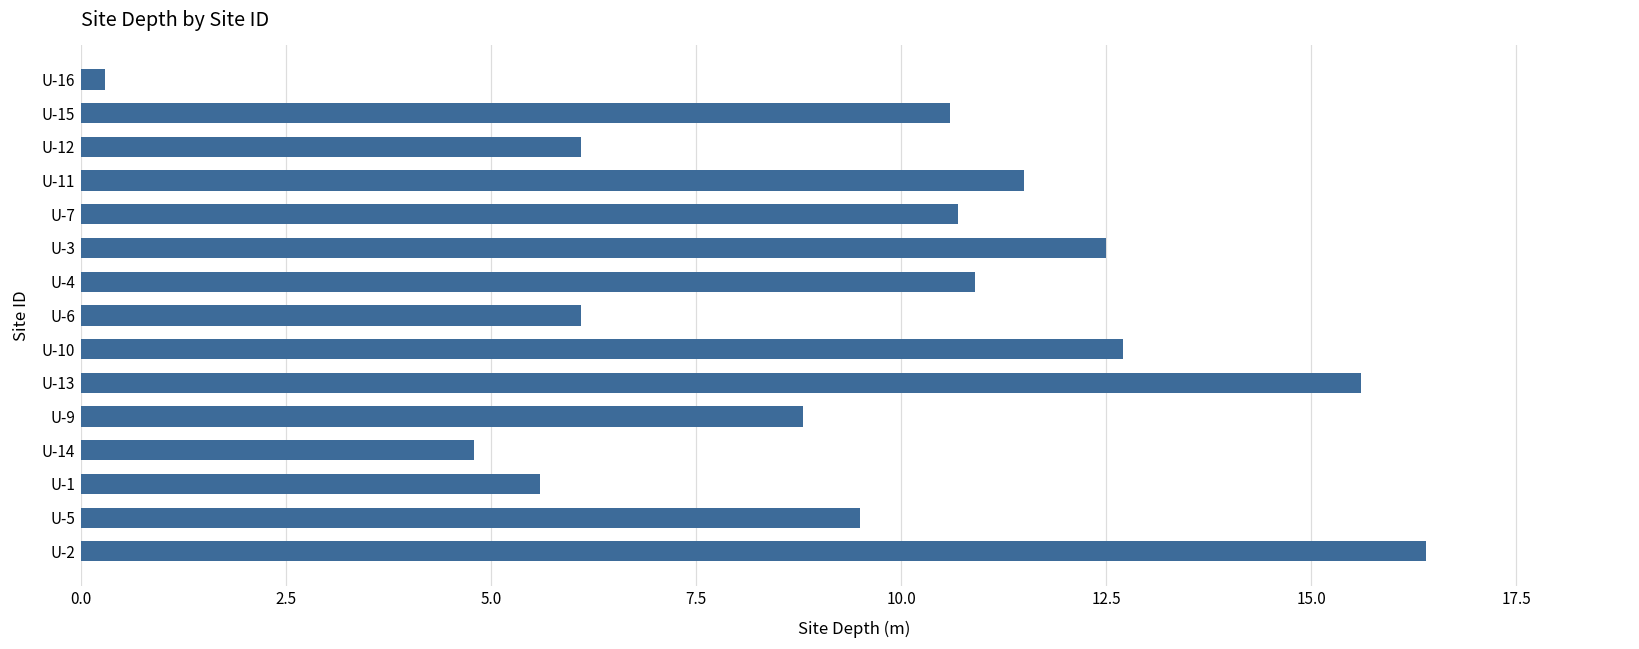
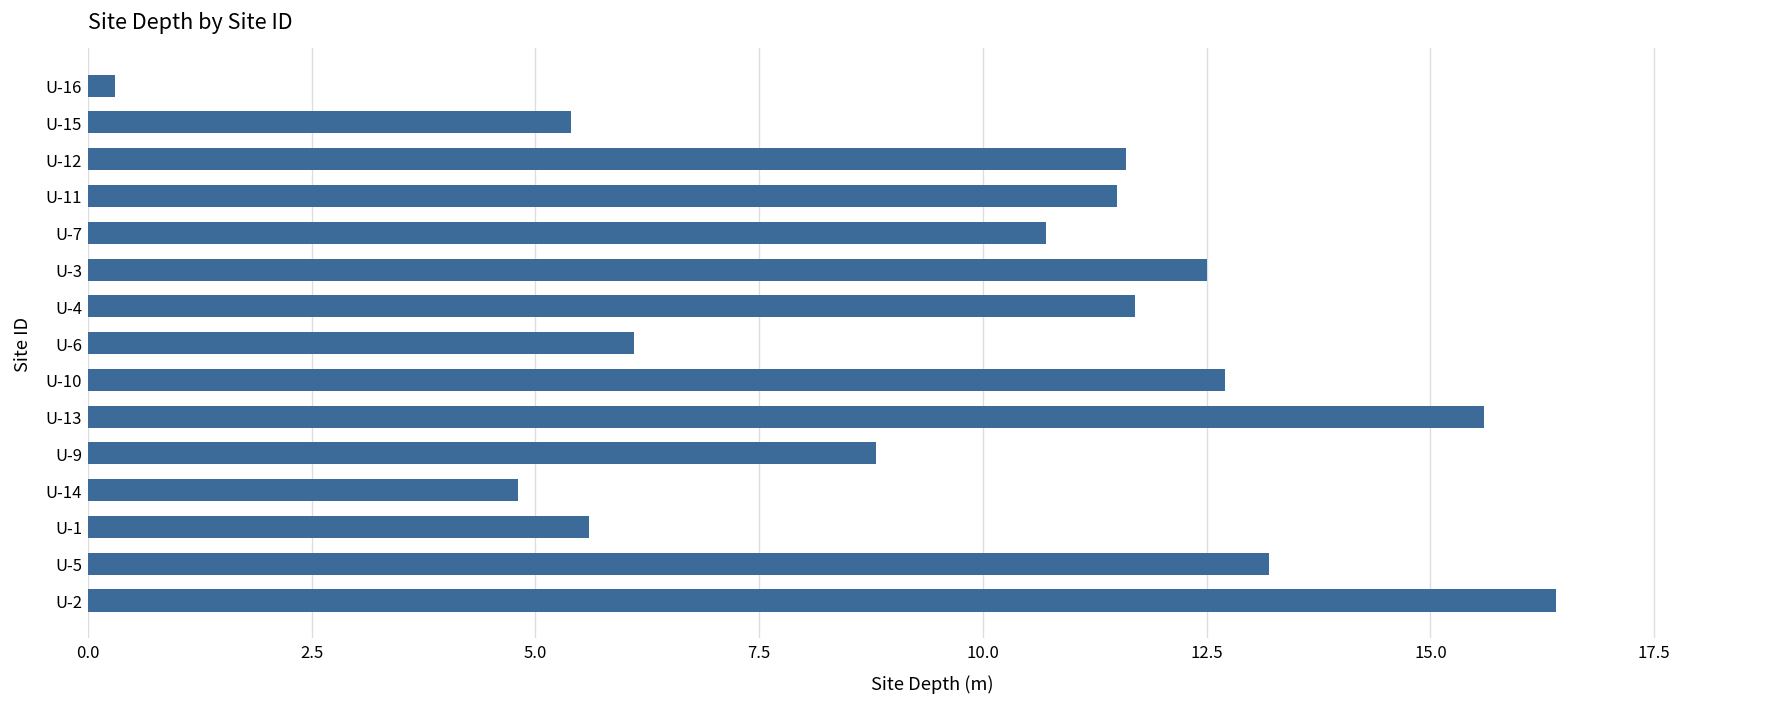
U-15: 10.6 -> 5.4
U-12: 6.1 -> 11.6
U-4: 10.9 -> 11.7
U-5: 9.5 -> 13.2
